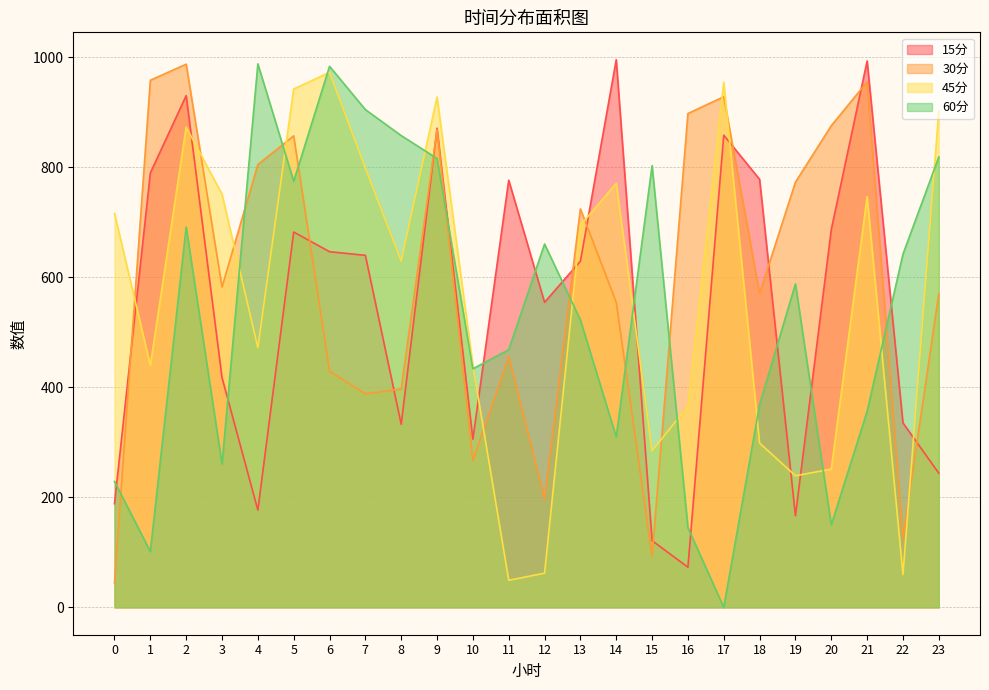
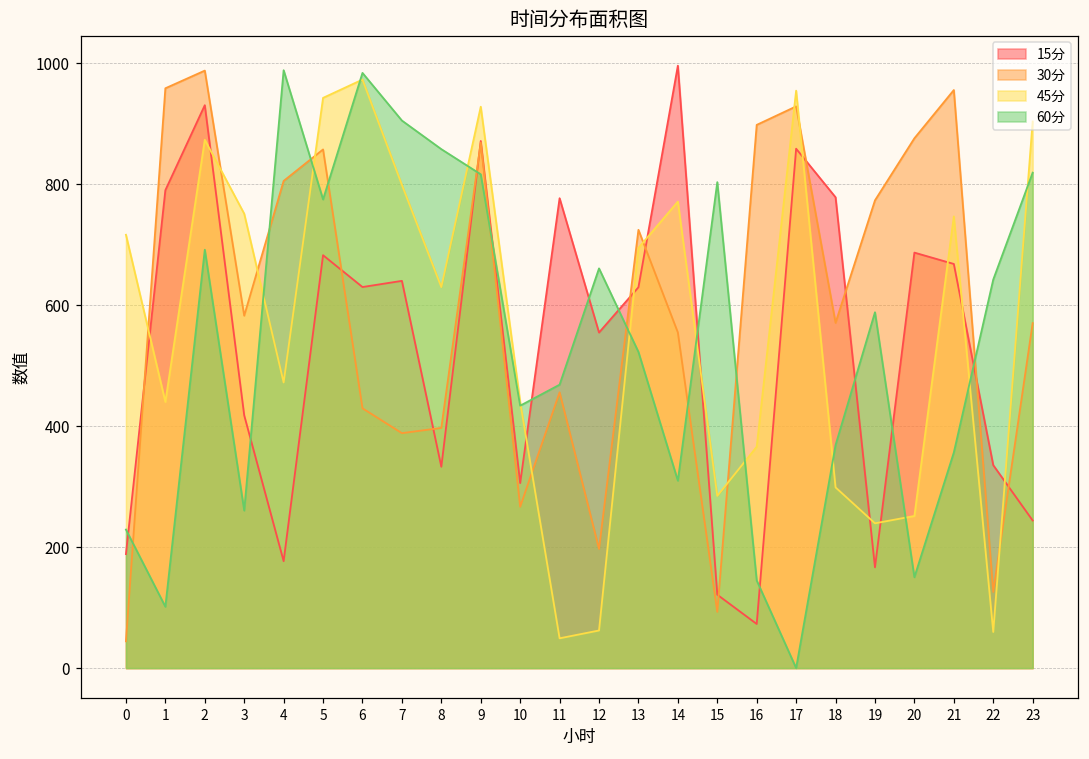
15分, 6: 650 -> 630
15分, 21: 990 -> 670
